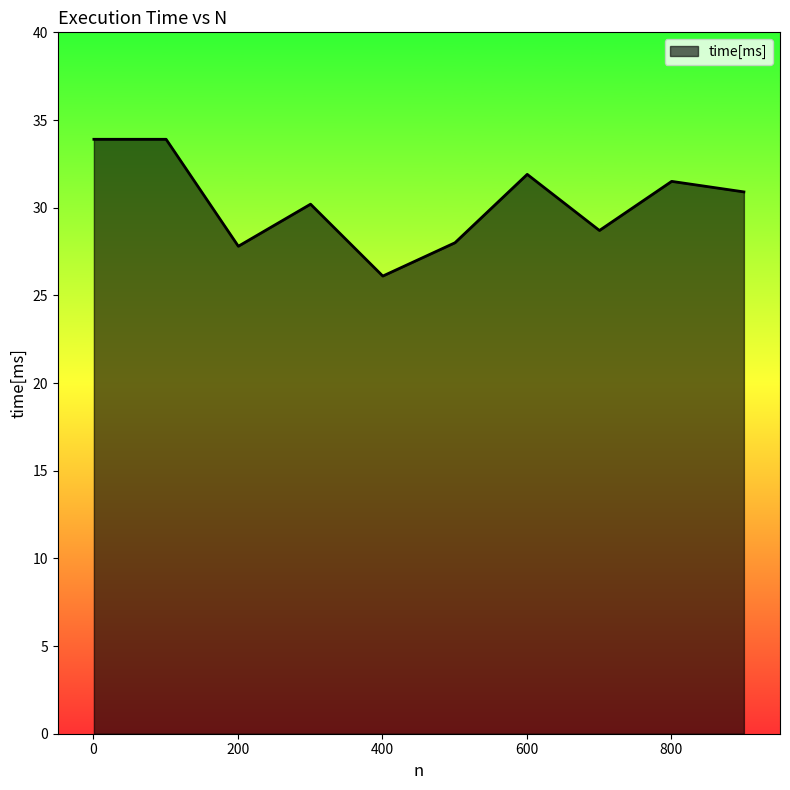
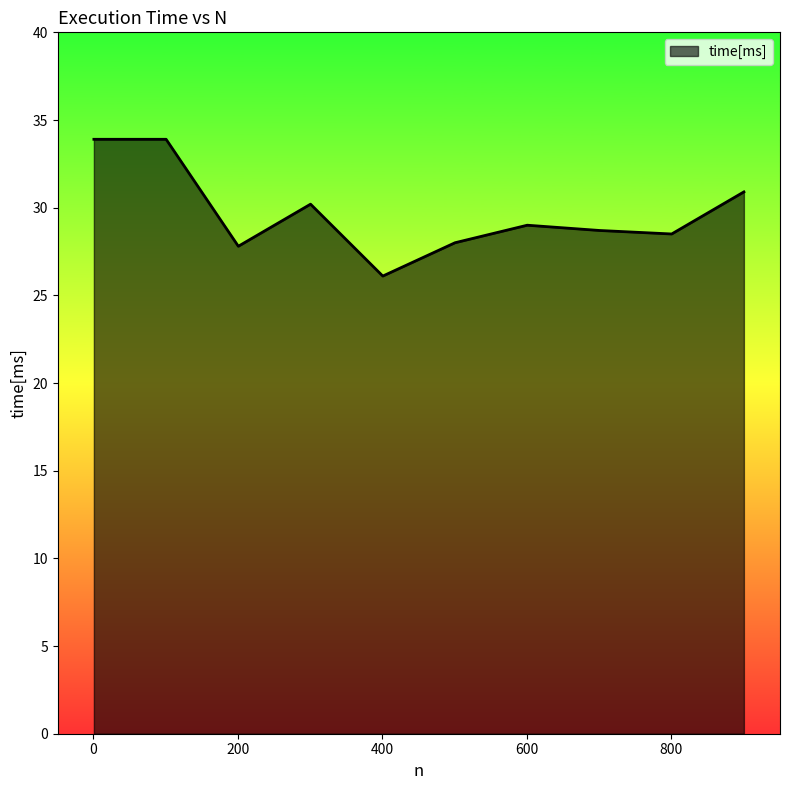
600: 31.9 -> 29.0
800: 31.5 -> 28.5
